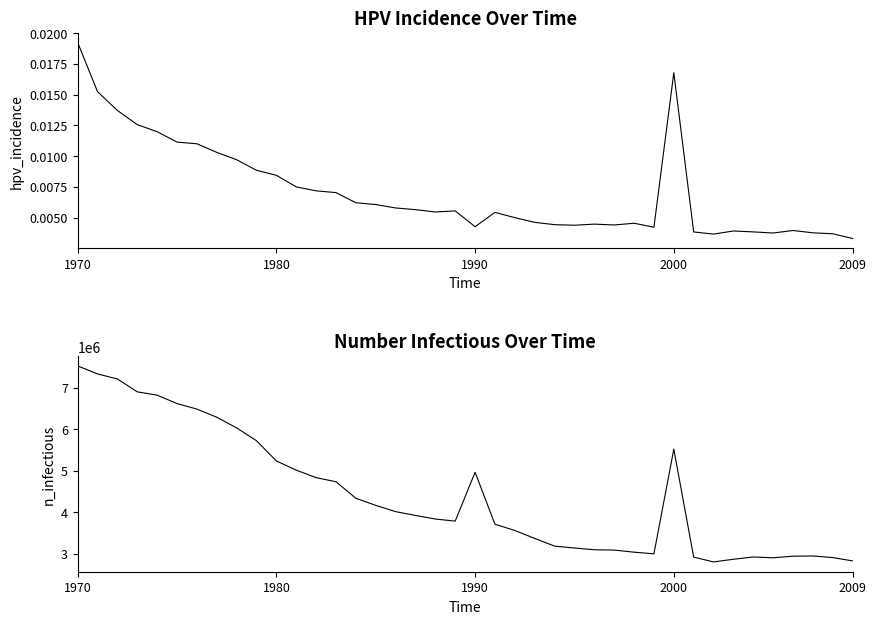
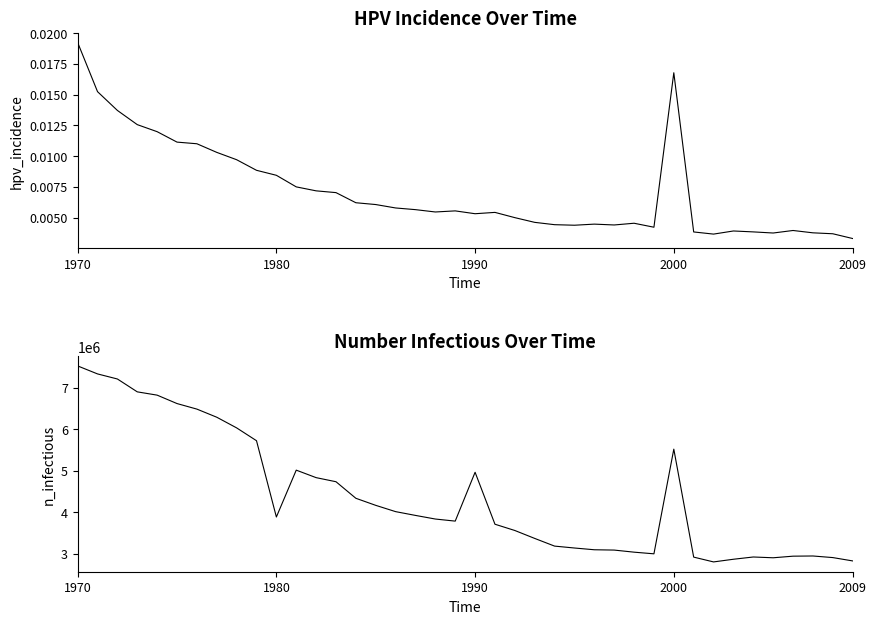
HPV Incidence Over Time, 1990: 0.0043 -> 0.0053
Number Infectious Over Time, 1980: 5200000 -> 3900000
